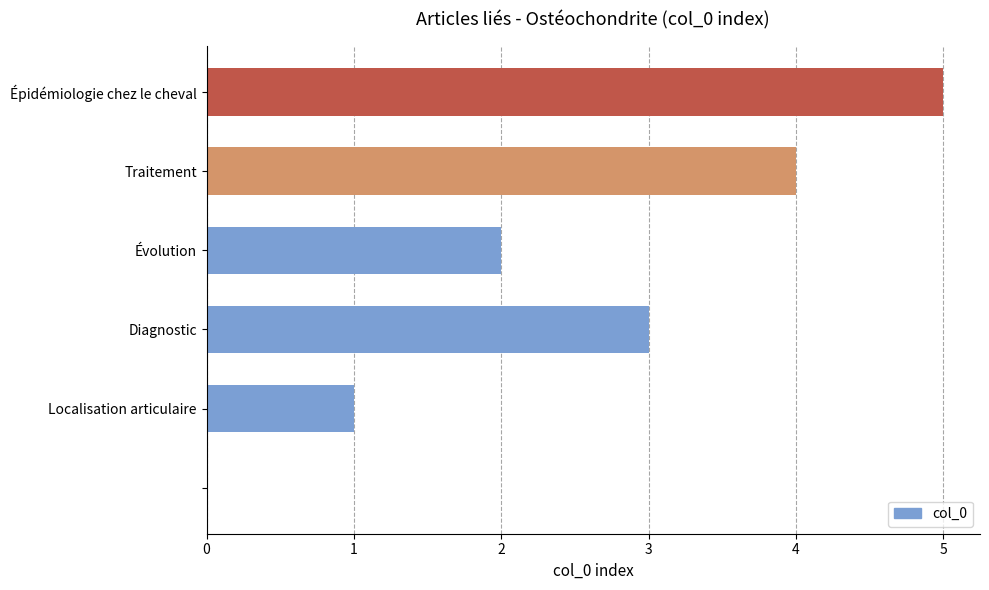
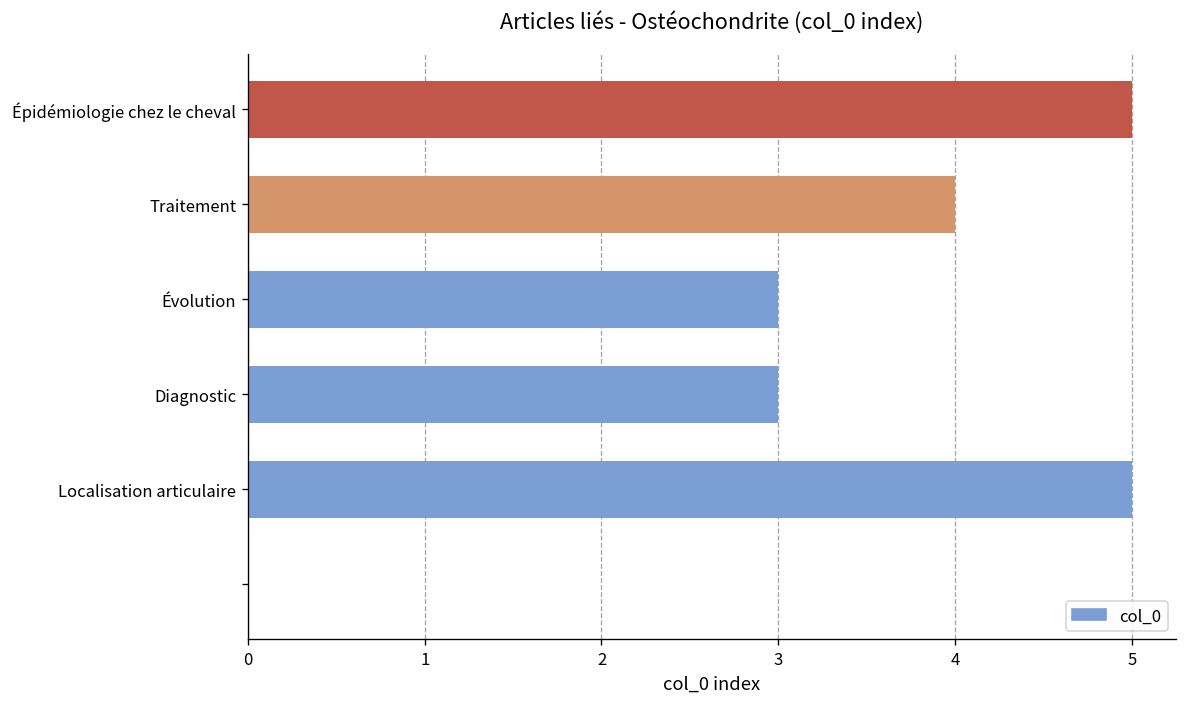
Évolution: 2 -> 3
Localisation articulaire: 1 -> 5
